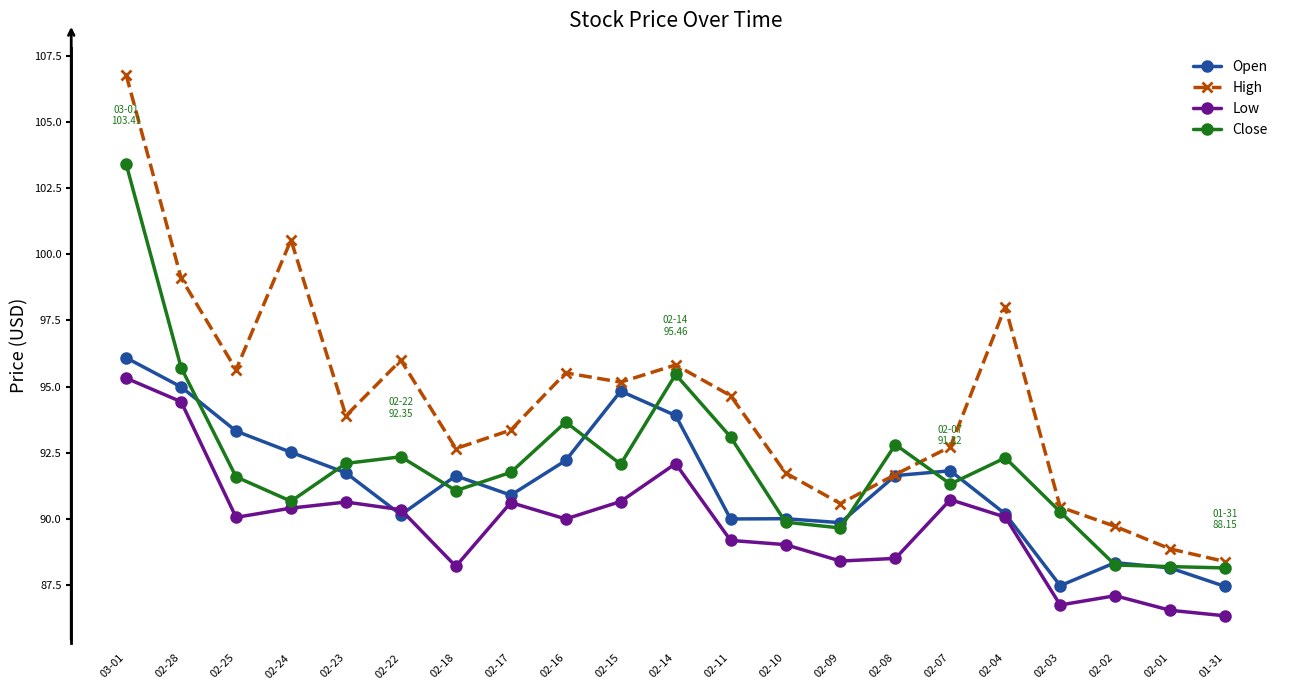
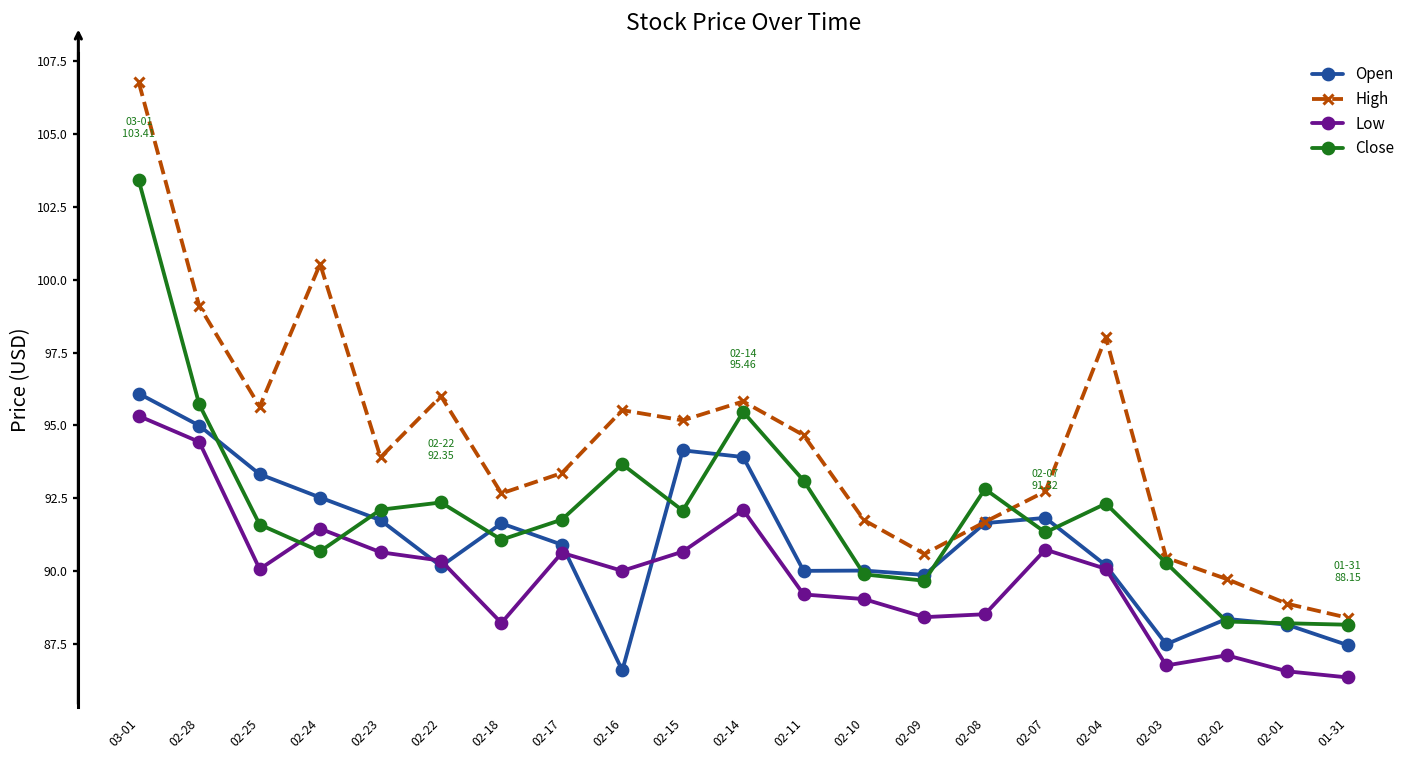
Low, 02-24: 90.4 -> 91.5
Open, 02-16: 92.2 -> 86.6
Open, 02-15: 94.8 -> 94.1
